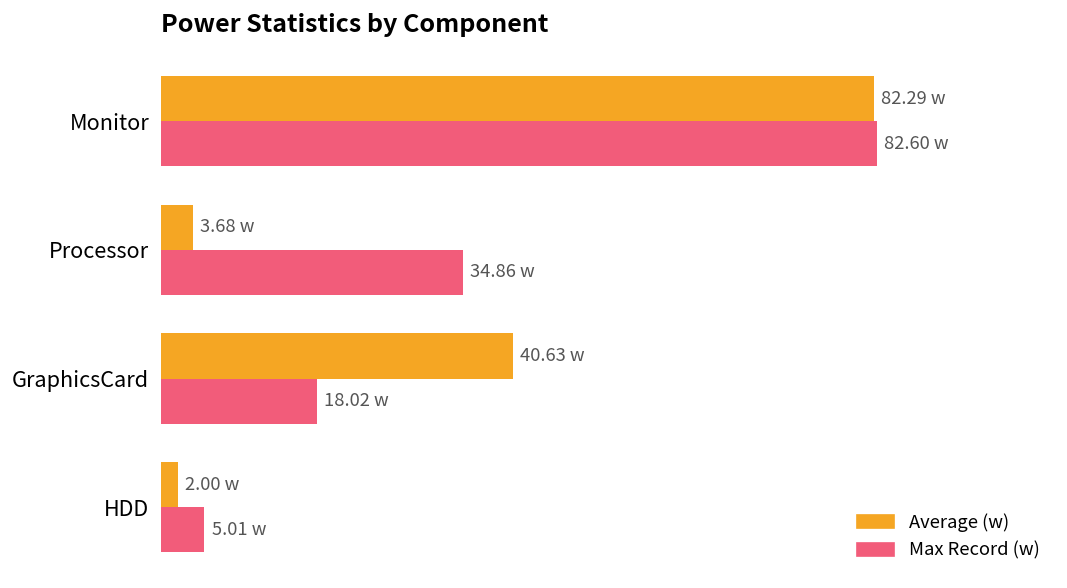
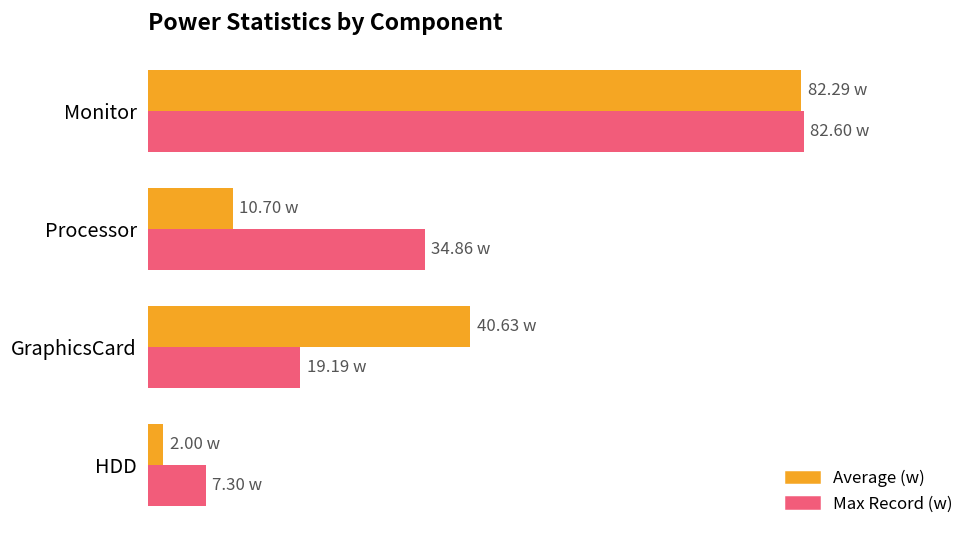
Average (w), Processor: 3.68 -> 10.70
Max Record (w), GraphicsCard: 18.02 -> 19.19
Max Record (w), HDD: 5.01 -> 7.30
